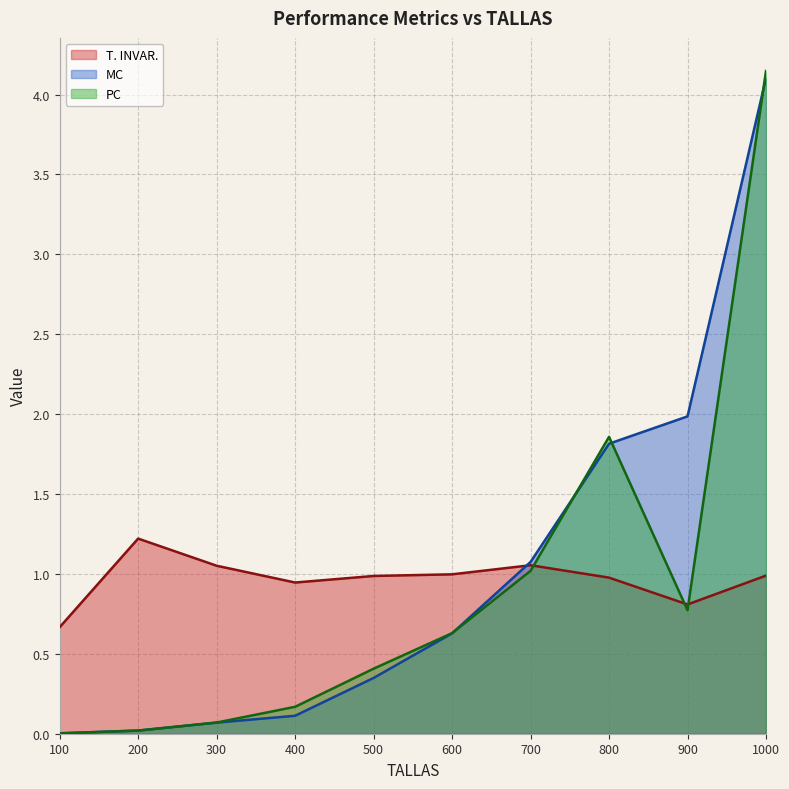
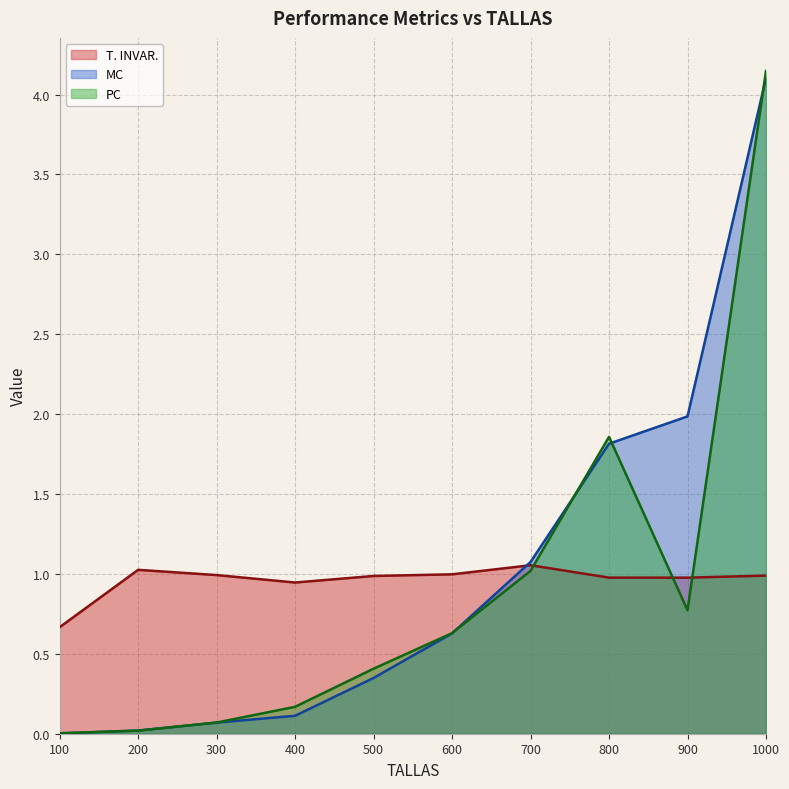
T. INVAR., 200: 1.22 -> 1.03
T. INVAR., 300: 1.05 -> 0.99
T. INVAR., 900: 0.81 -> 0.98
